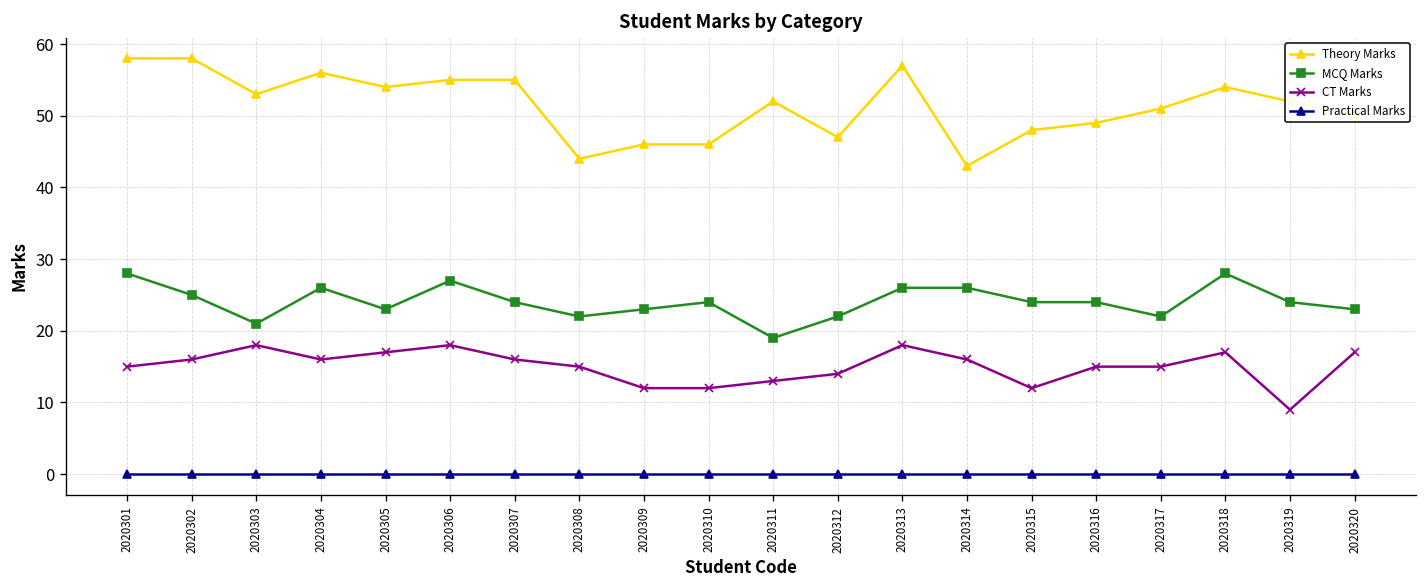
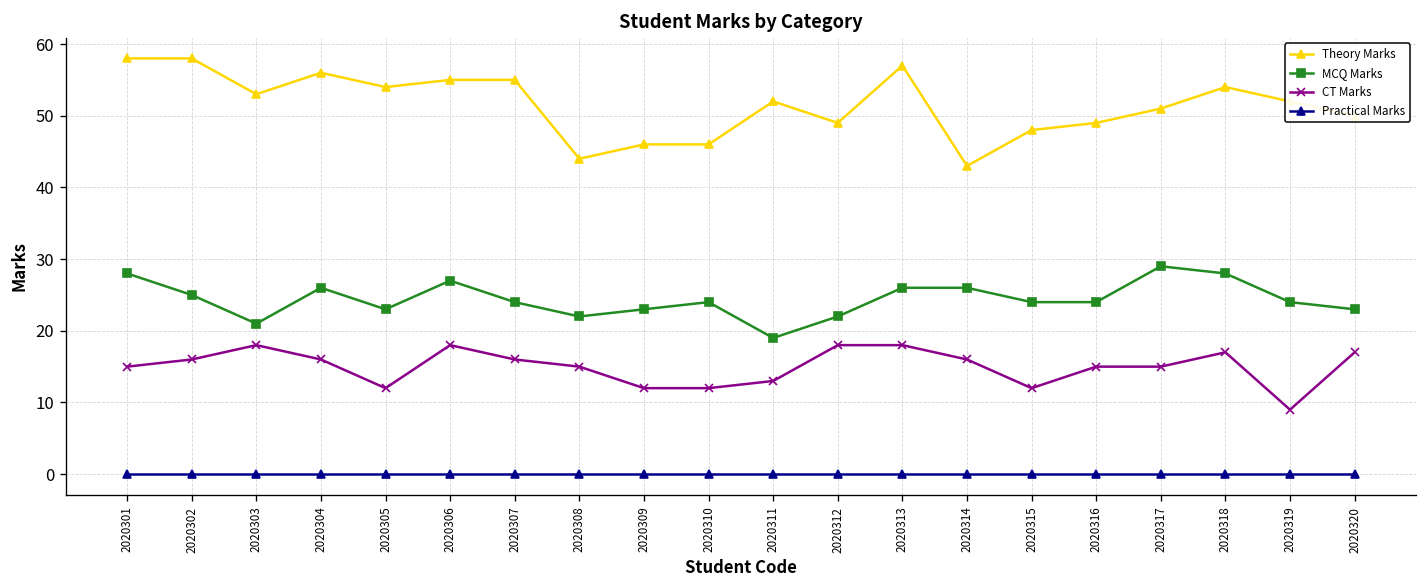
CT Marks, 2020305: 17 -> 12
Theory Marks, 2020312: 47 -> 49
CT Marks, 2020312: 14 -> 18
MCQ Marks, 2020317: 22 -> 29
